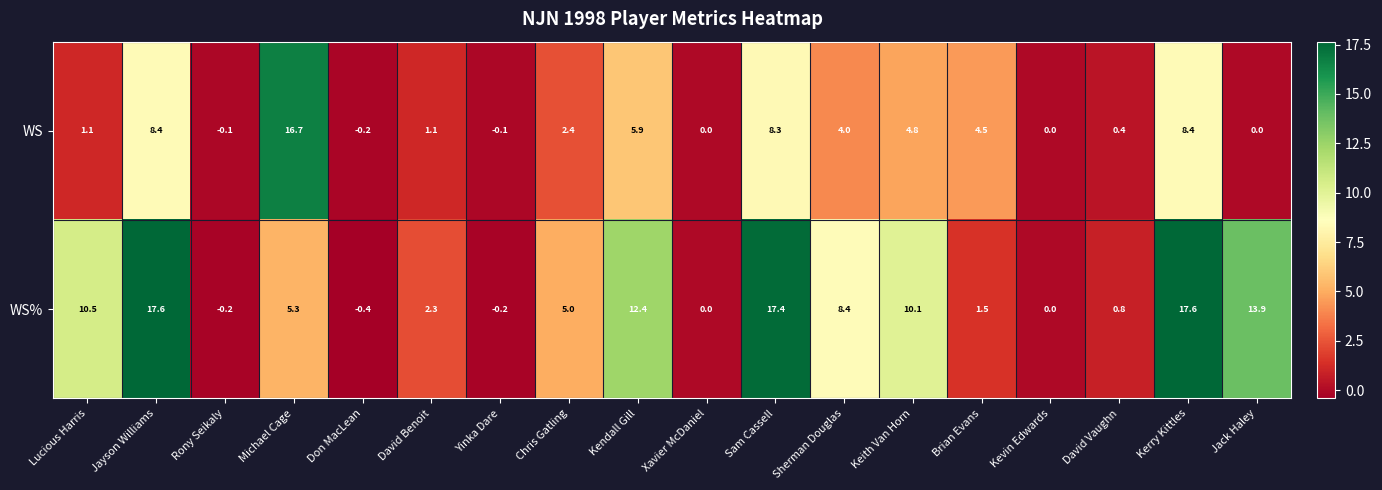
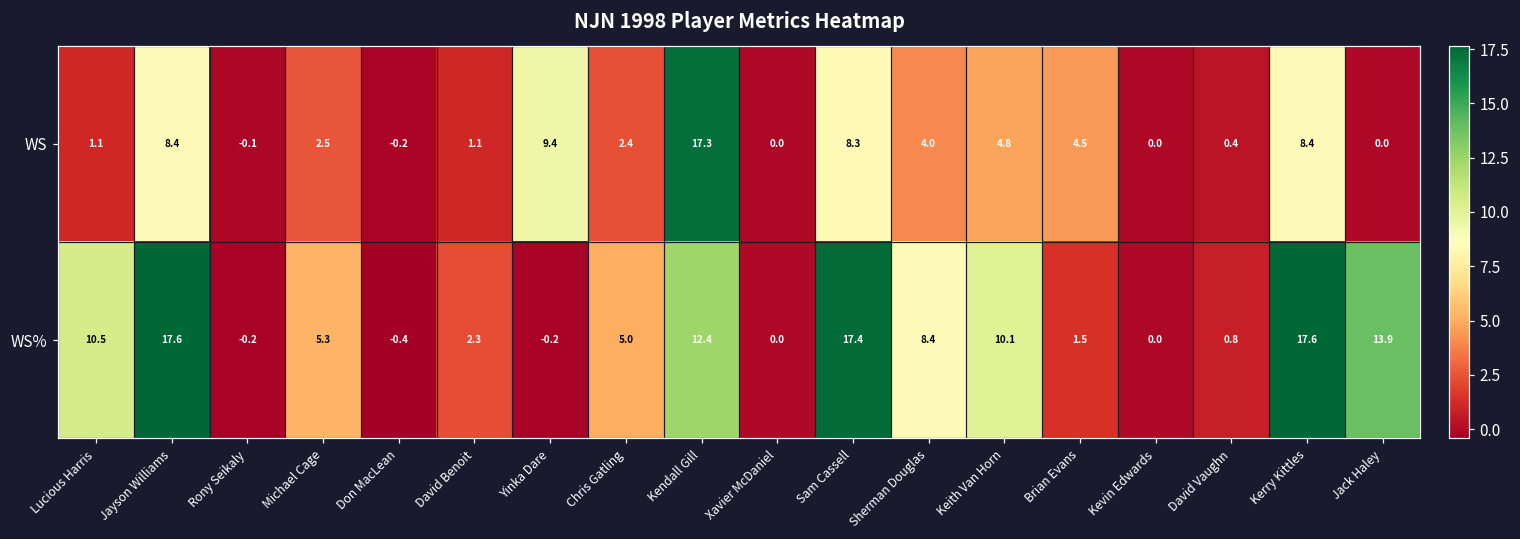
WS, Michael Cage: 16.7 -> 2.5
WS, Yinka Dare: -0.1 -> 9.4
WS, Kendall Gill: 5.9 -> 17.3
